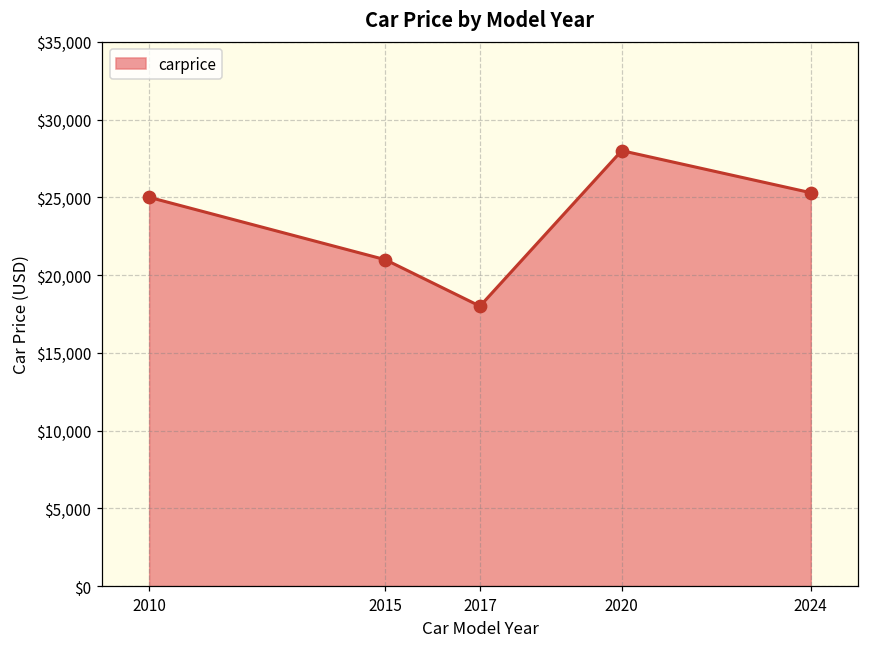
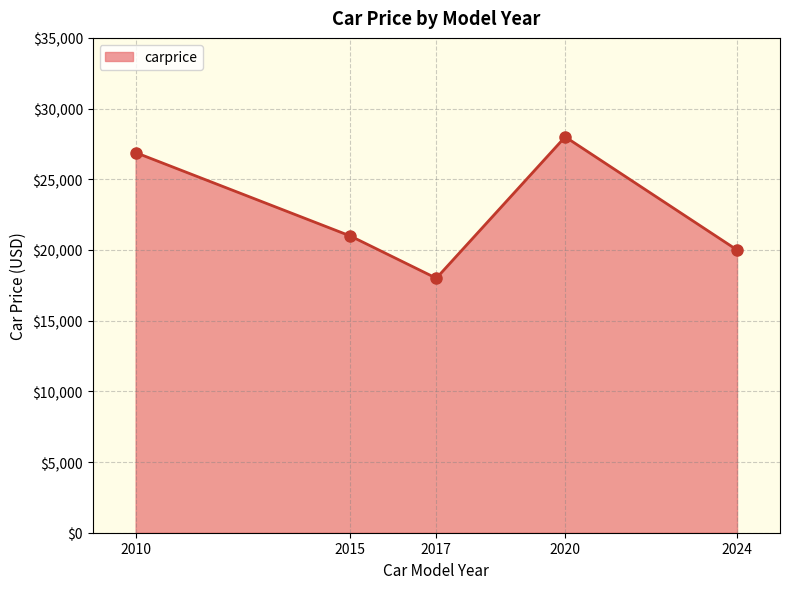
2010: $25,000 -> $26,900
2024: $25,300 -> $20,000
